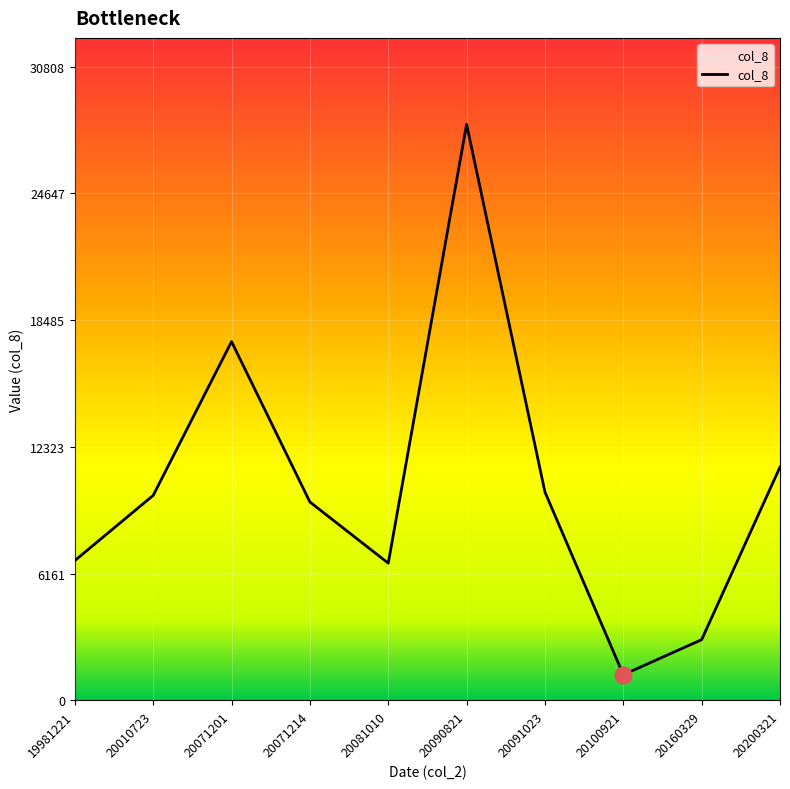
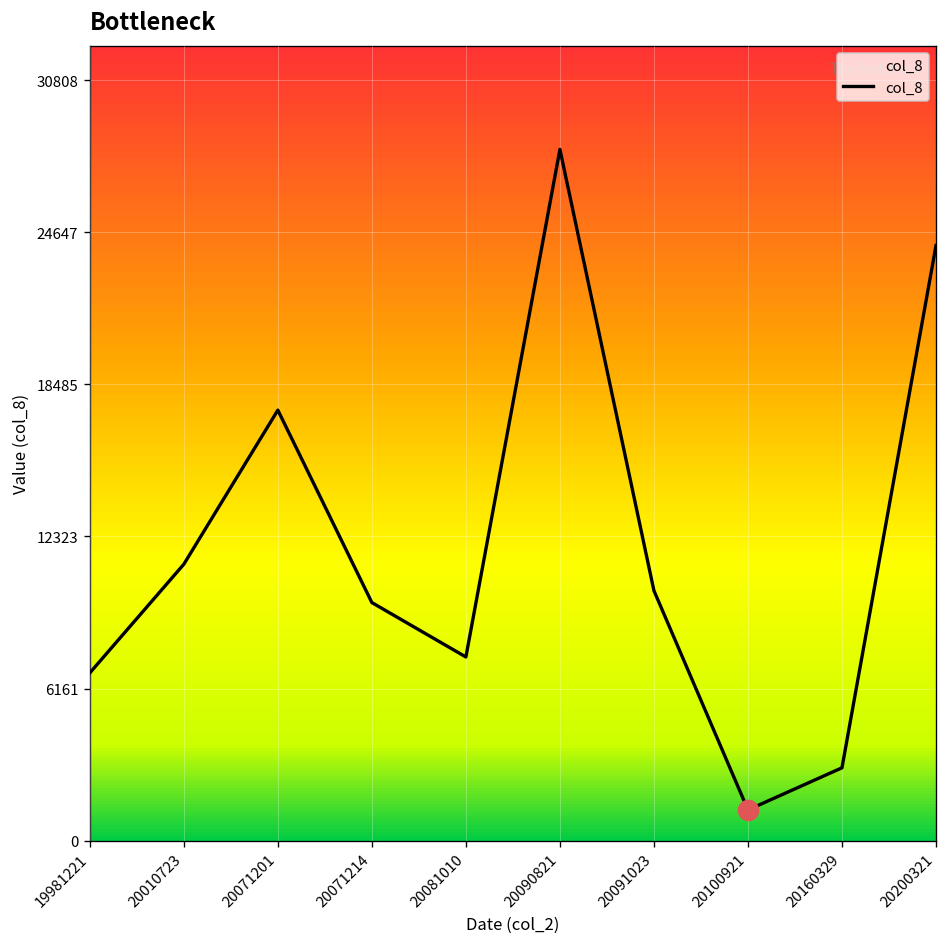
col_8, 20010723: 10000 -> 11200
col_8, 20081010: 6700 -> 7400
col_8, 20200321: 11300 -> 24100
